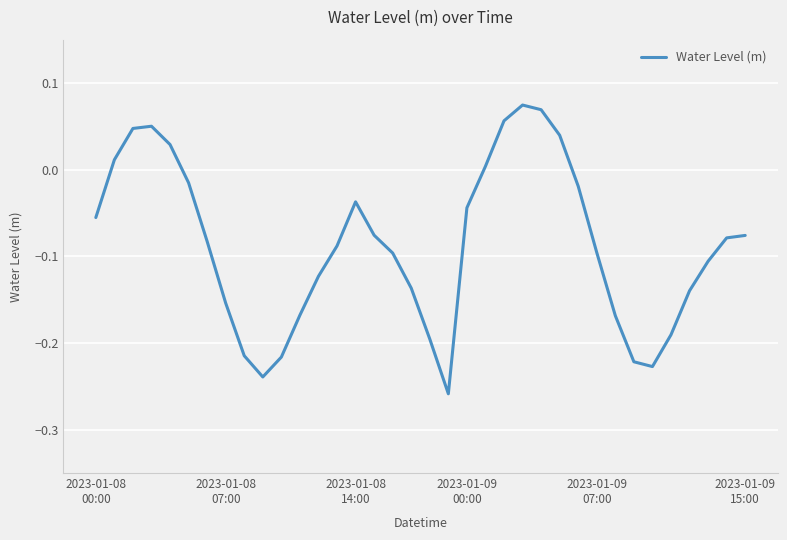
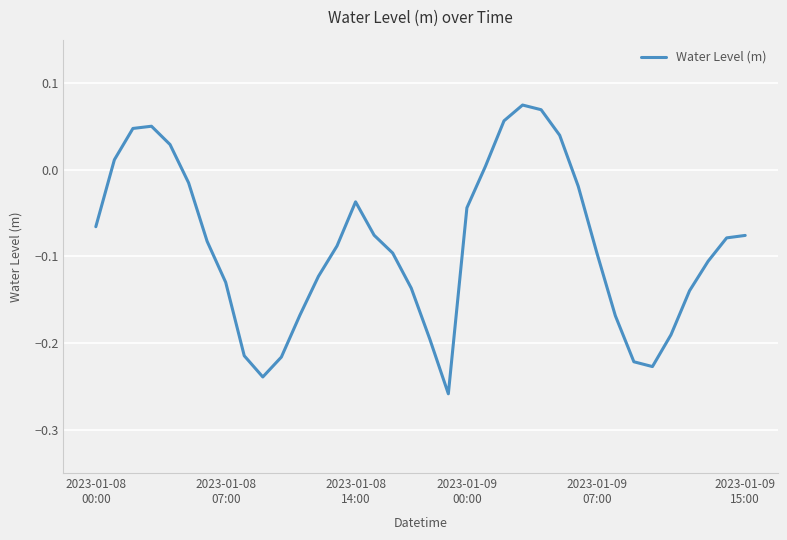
2023-01-08 00:00: -0.06 -> -0.07
2023-01-08 07:00: -0.15 -> -0.13
